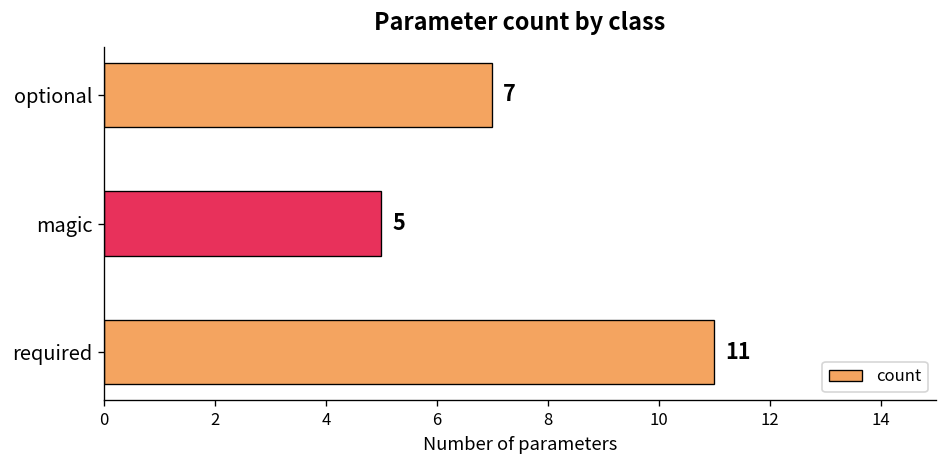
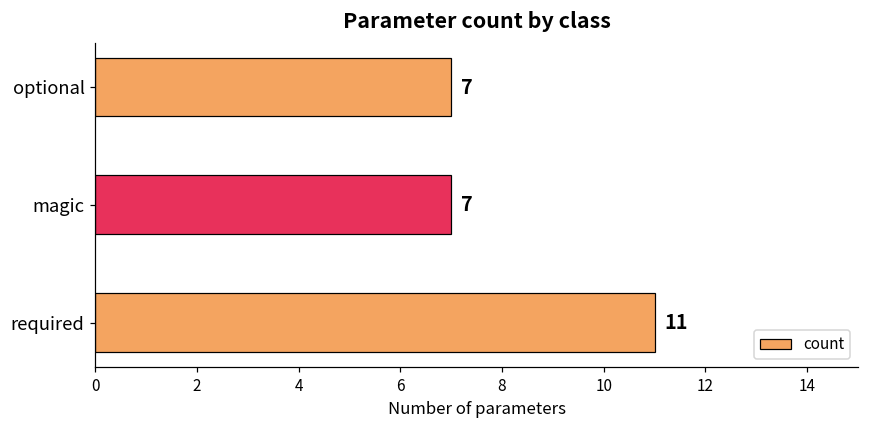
magic: 5 -> 7
